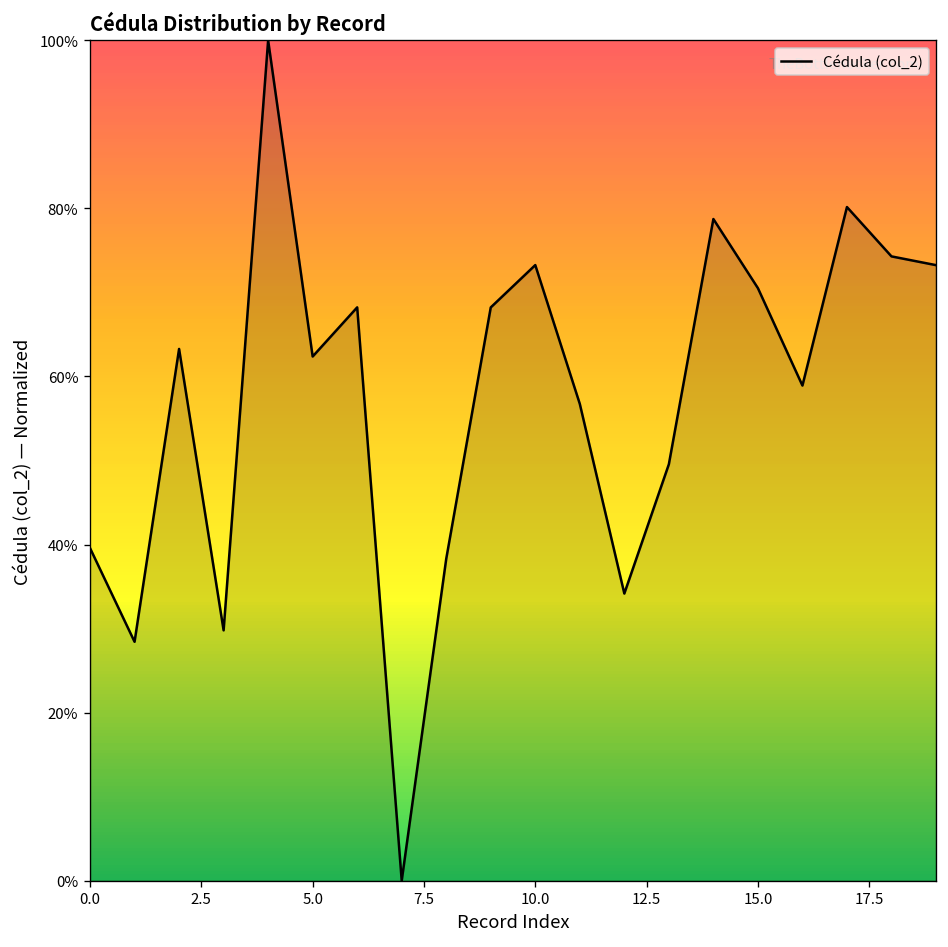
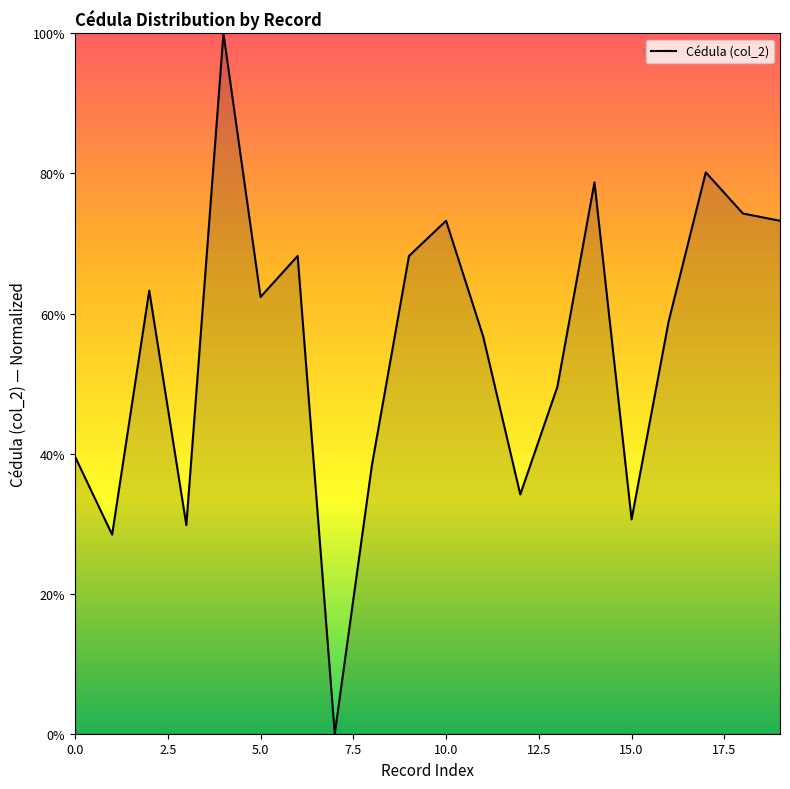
15.0: 71% -> 31%
